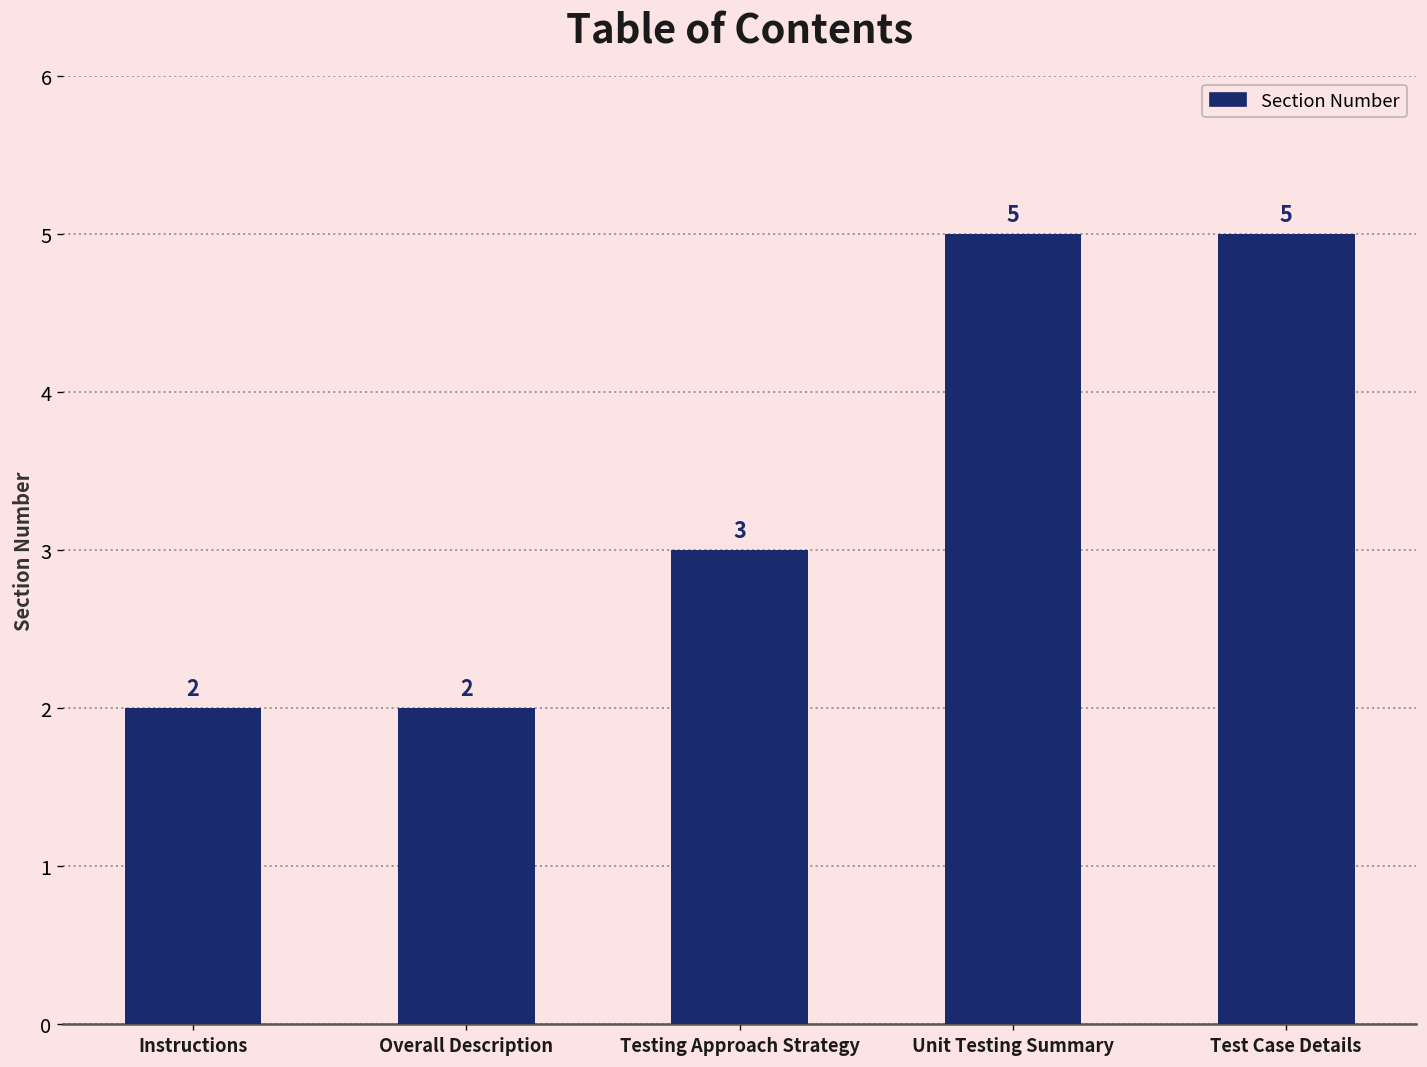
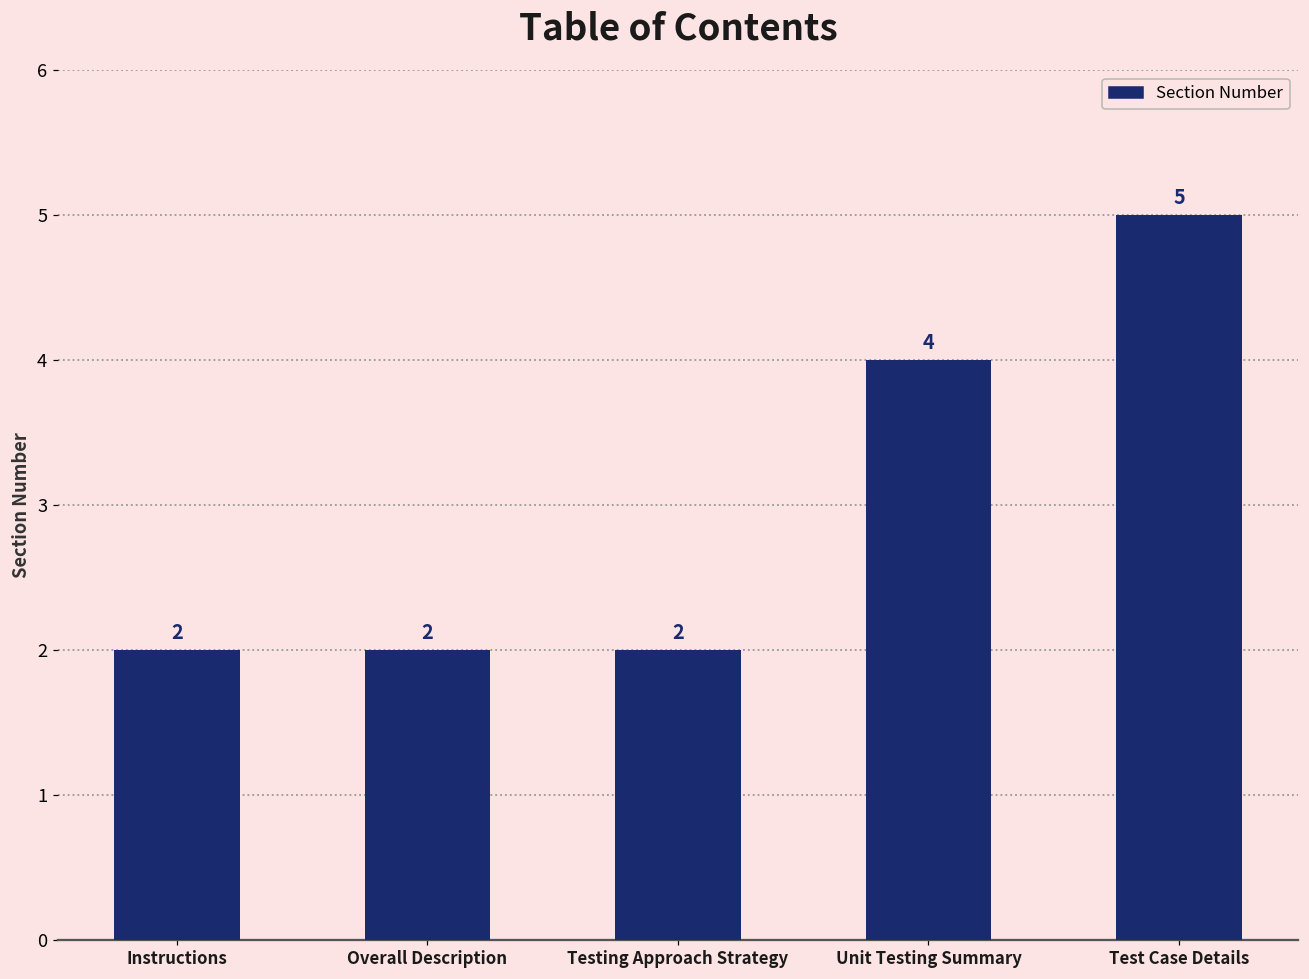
Testing Approach Strategy: 3 -> 2
Unit Testing Summary: 5 -> 4
